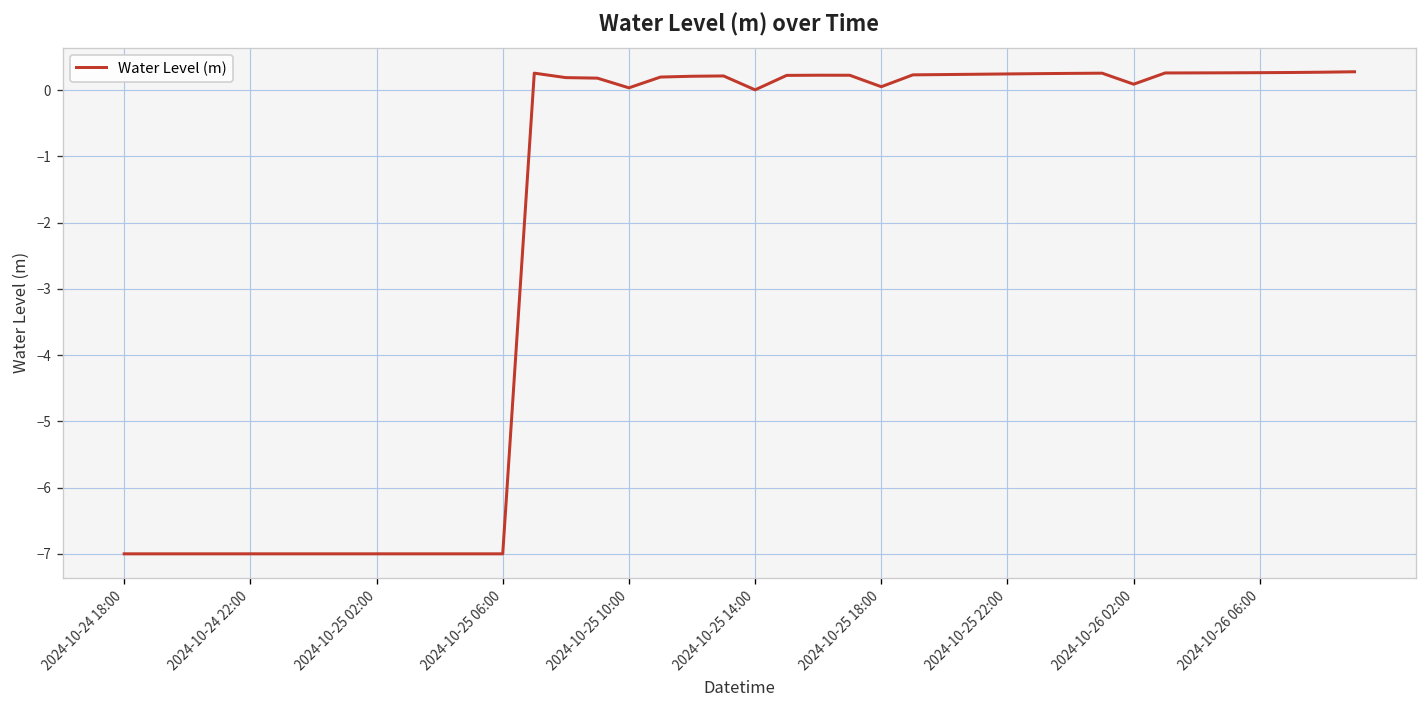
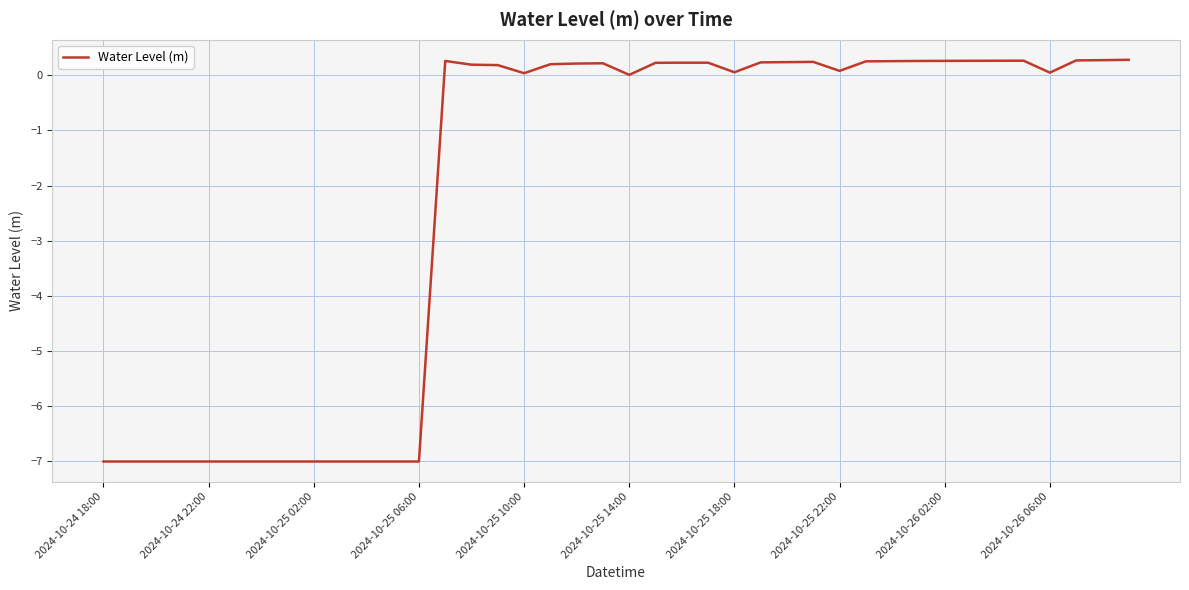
2024-10-25 22:00: 0.2 -> 0.1
2024-10-26 02:00: 0.1 -> 0.3
2024-10-26 06:00: 0.3 -> 0.0
